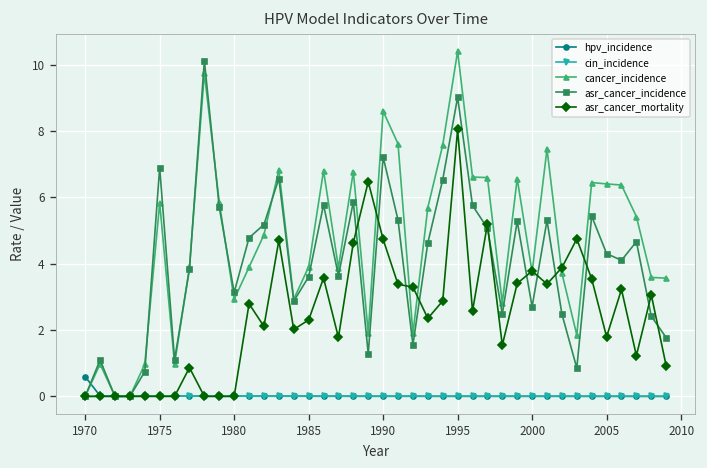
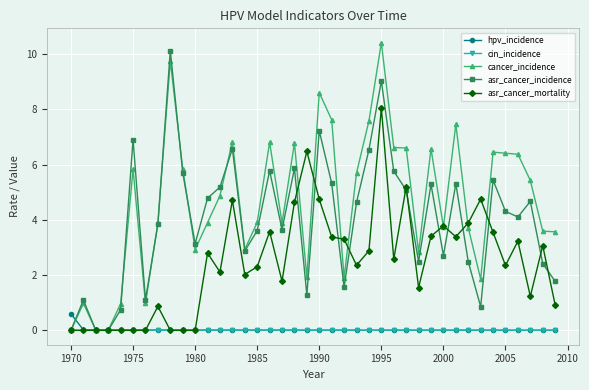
asr_cancer_mortality, 2005: 1.8 -> 2.3
